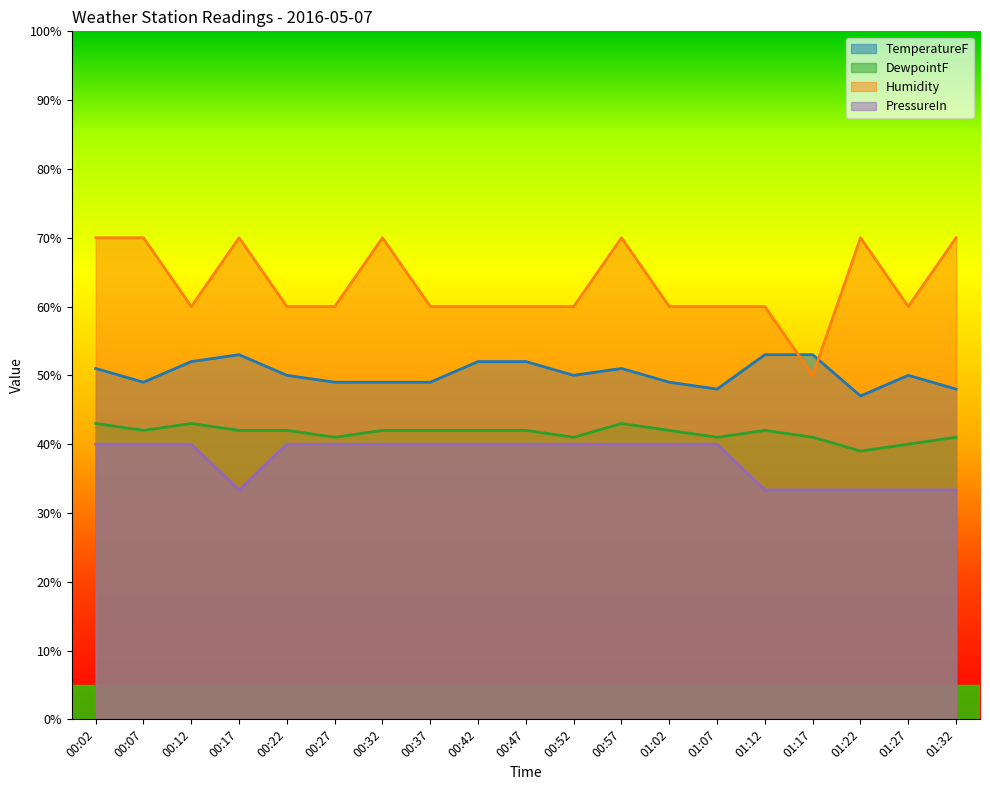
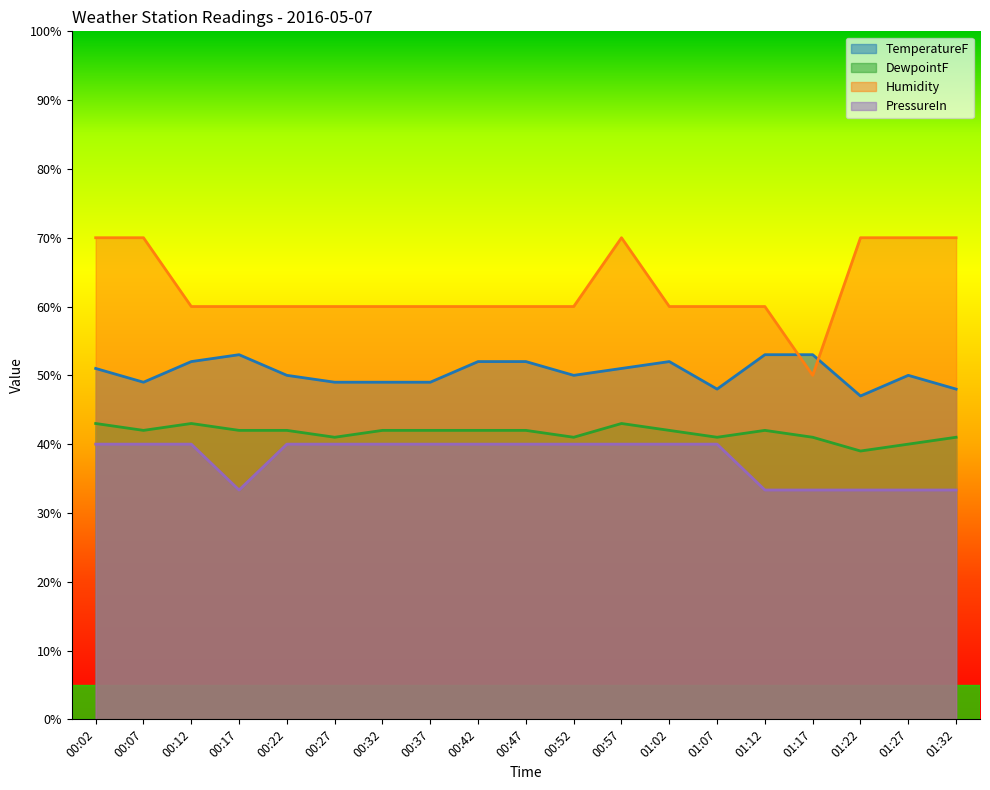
Humidity, 00:17: 70% -> 60%
Humidity, 00:32: 70% -> 60%
TemperatureF, 01:02: 49% -> 52%
Humidity, 01:27: 60% -> 70%
